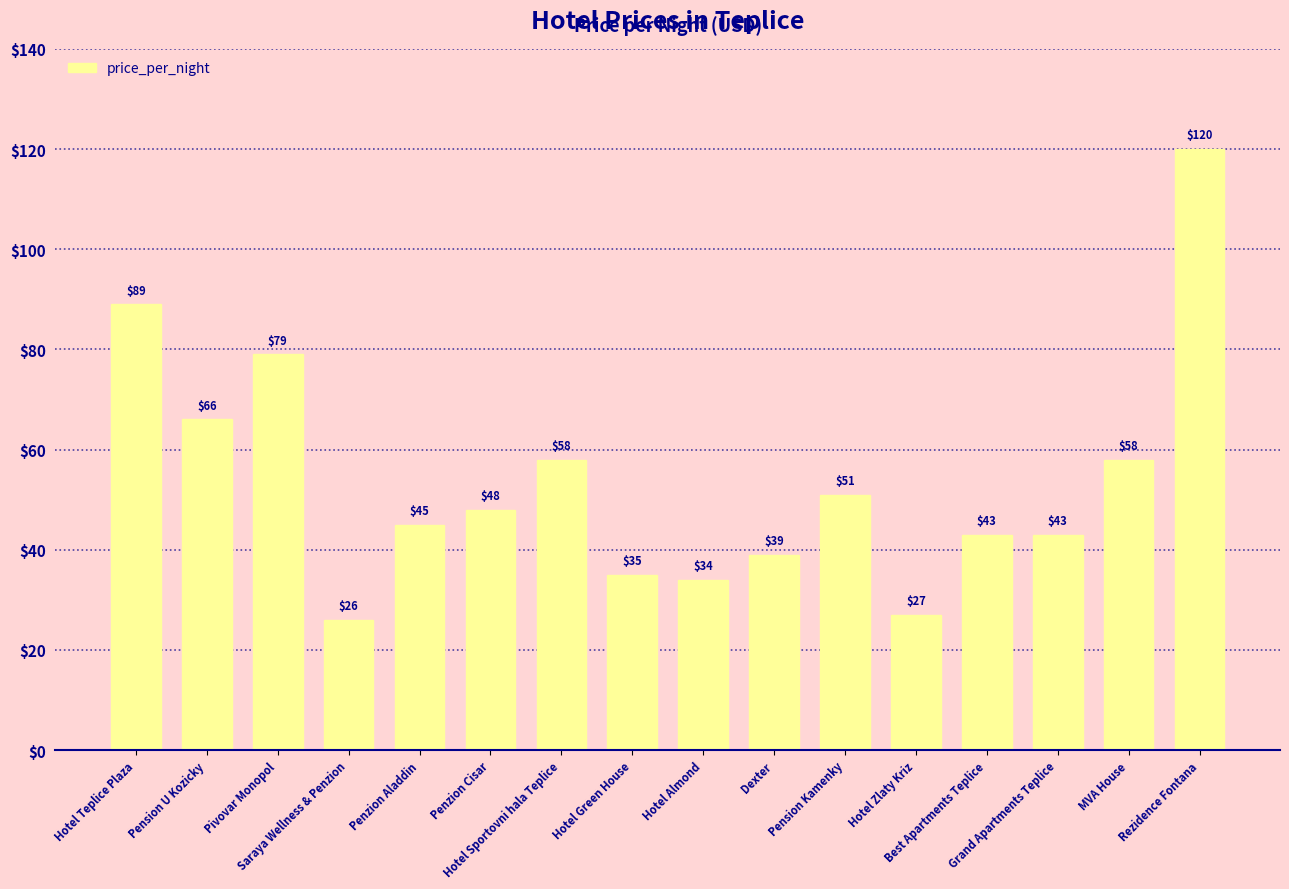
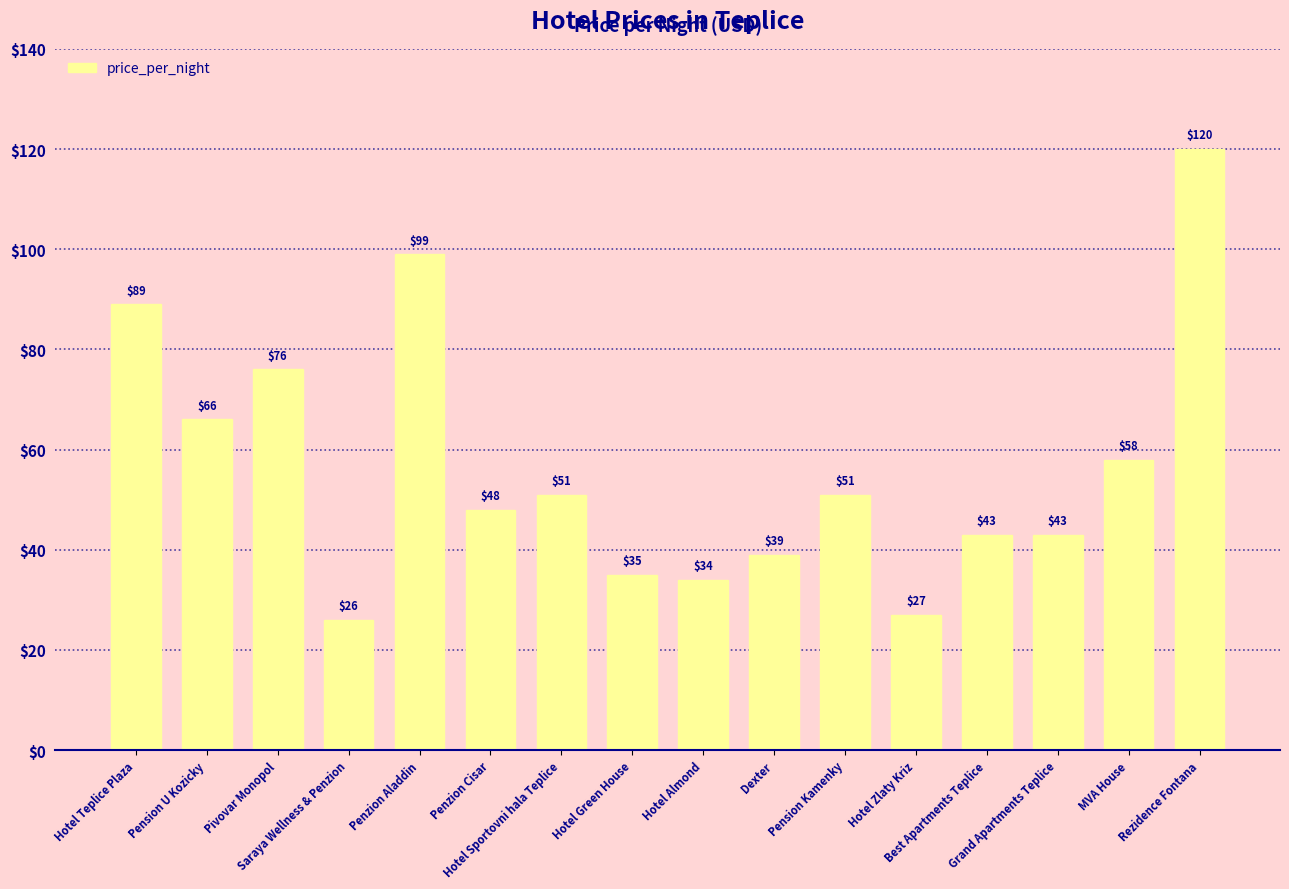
Pivovar Monopol: $79 -> $76
Penzion Aladdin: $45 -> $99
Hotel Sportovni hala Teplice: $58 -> $51
